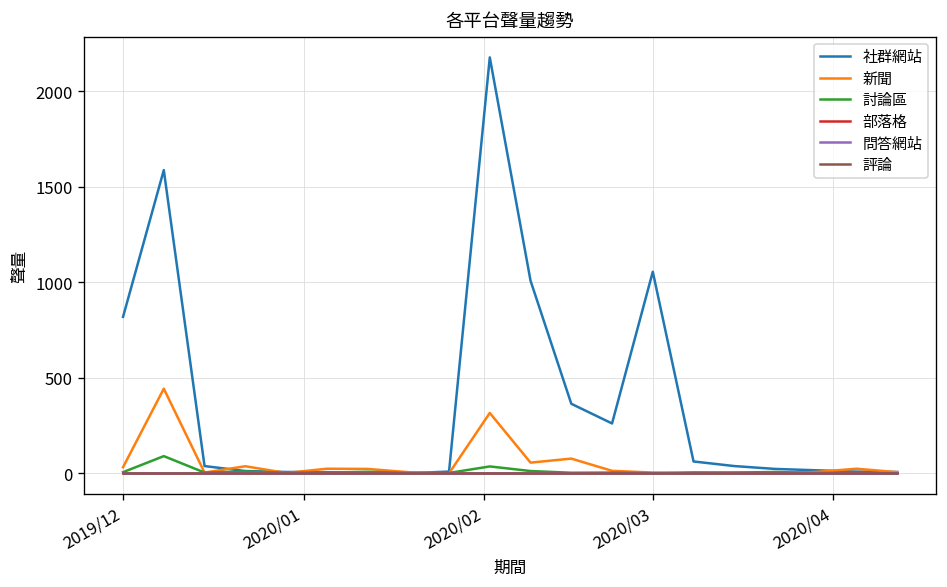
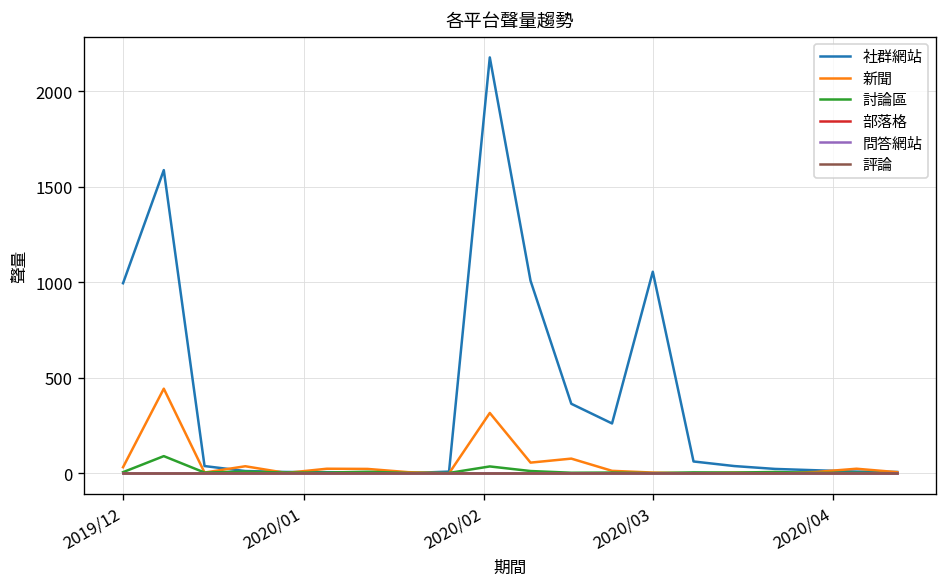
社群網站, 2019/12: 820 -> 1000
